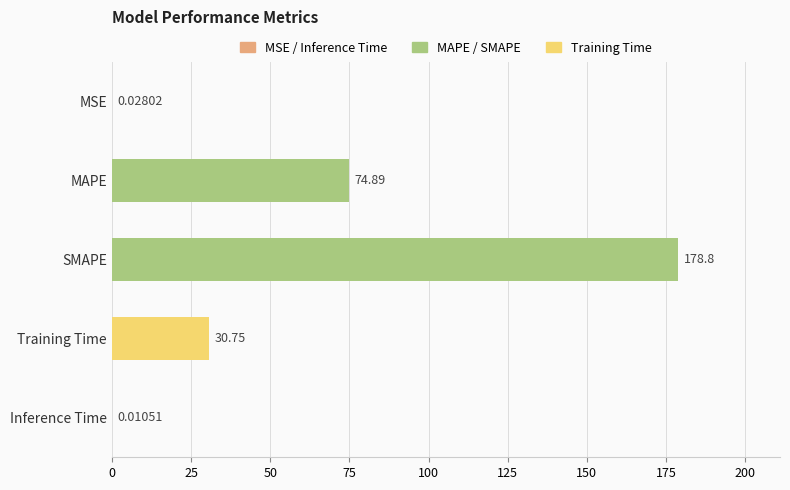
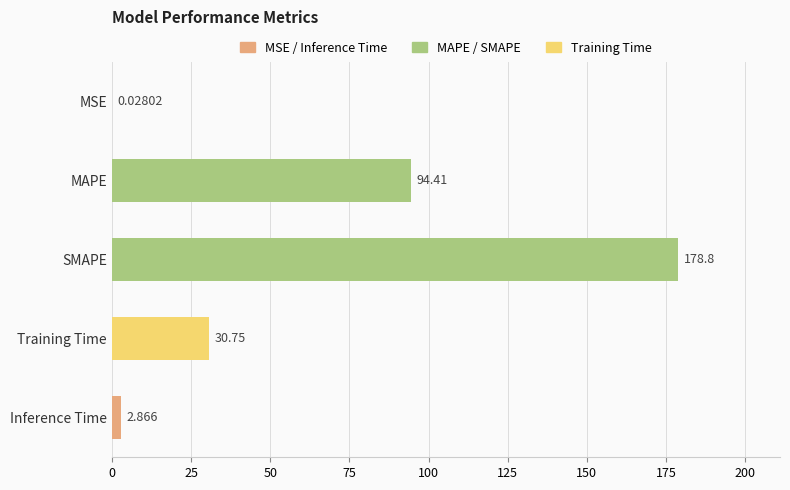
MAPE: 74.89 -> 94.41
Inference Time: 0.01051 -> 2.866
